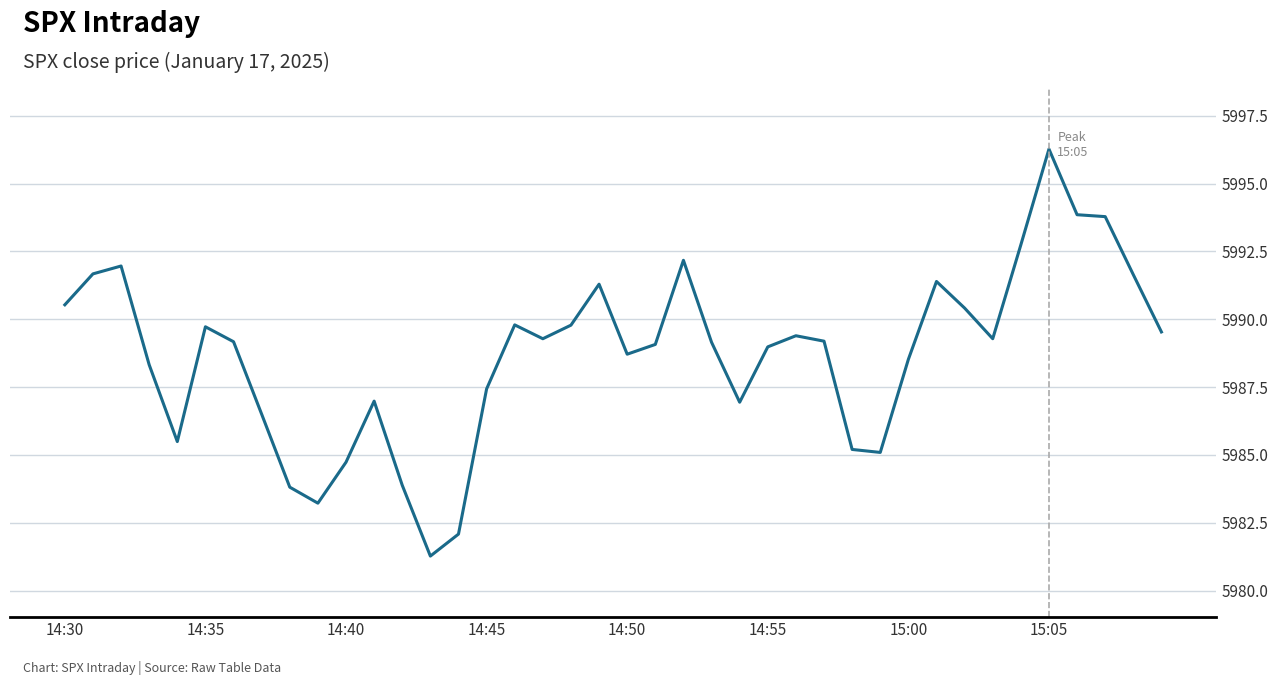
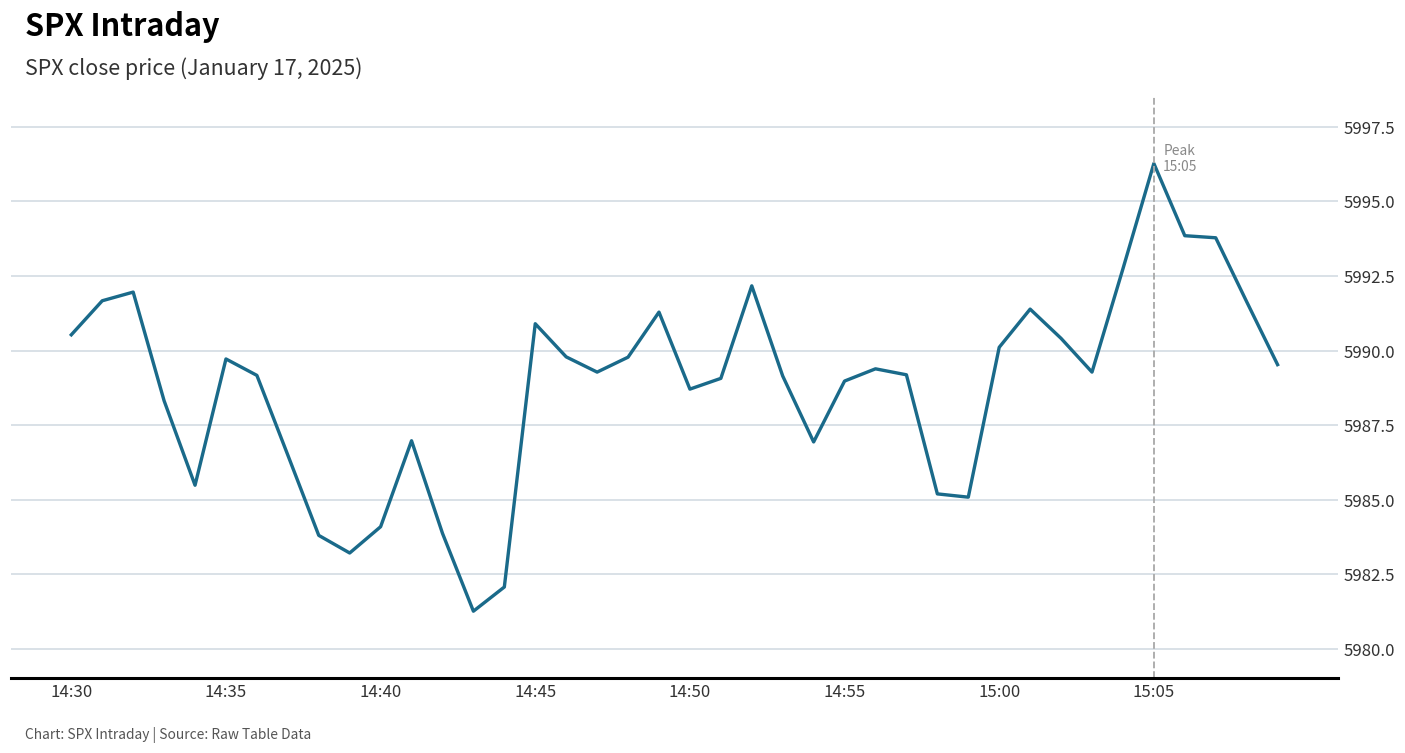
14:40: 5984.7 -> 5984.1
14:45: 5987.4 -> 5990.9
15:00: 5988.5 -> 5990.1
